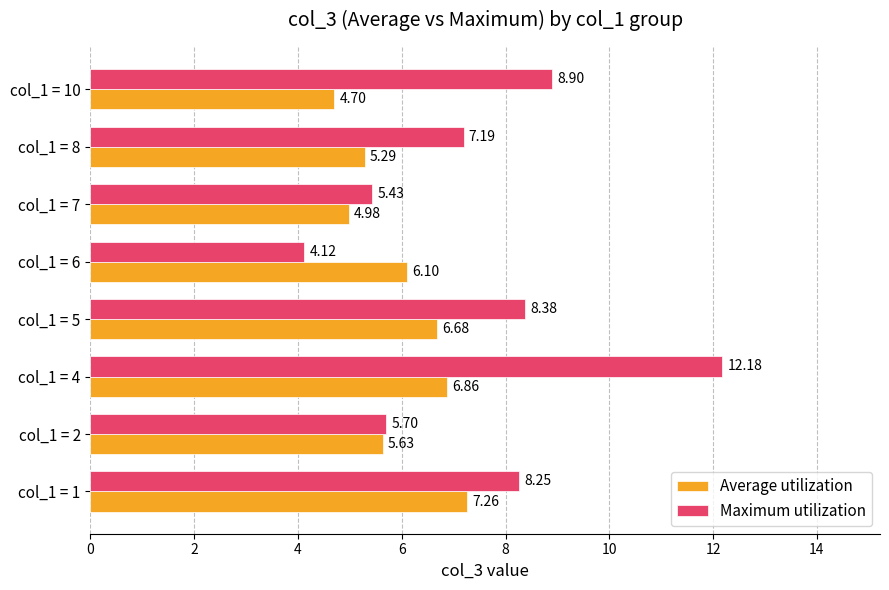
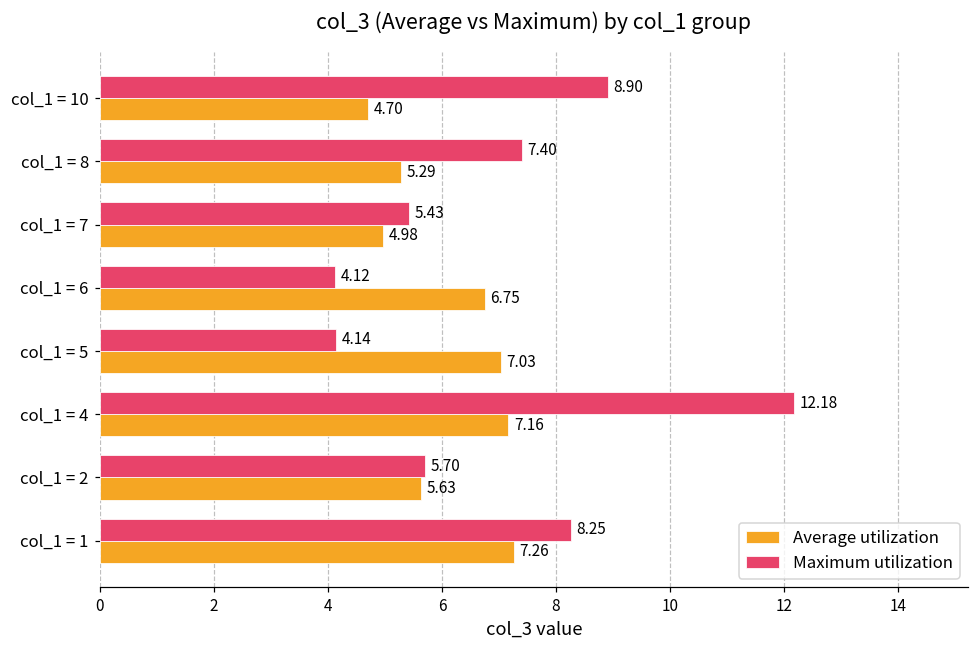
Maximum utilization, col_1 = 8: 7.19 -> 7.40
Average utilization, col_1 = 6: 6.10 -> 6.75
Maximum utilization, col_1 = 5: 8.38 -> 4.14
Average utilization, col_1 = 5: 6.68 -> 7.03
Average utilization, col_1 = 4: 6.86 -> 7.16
